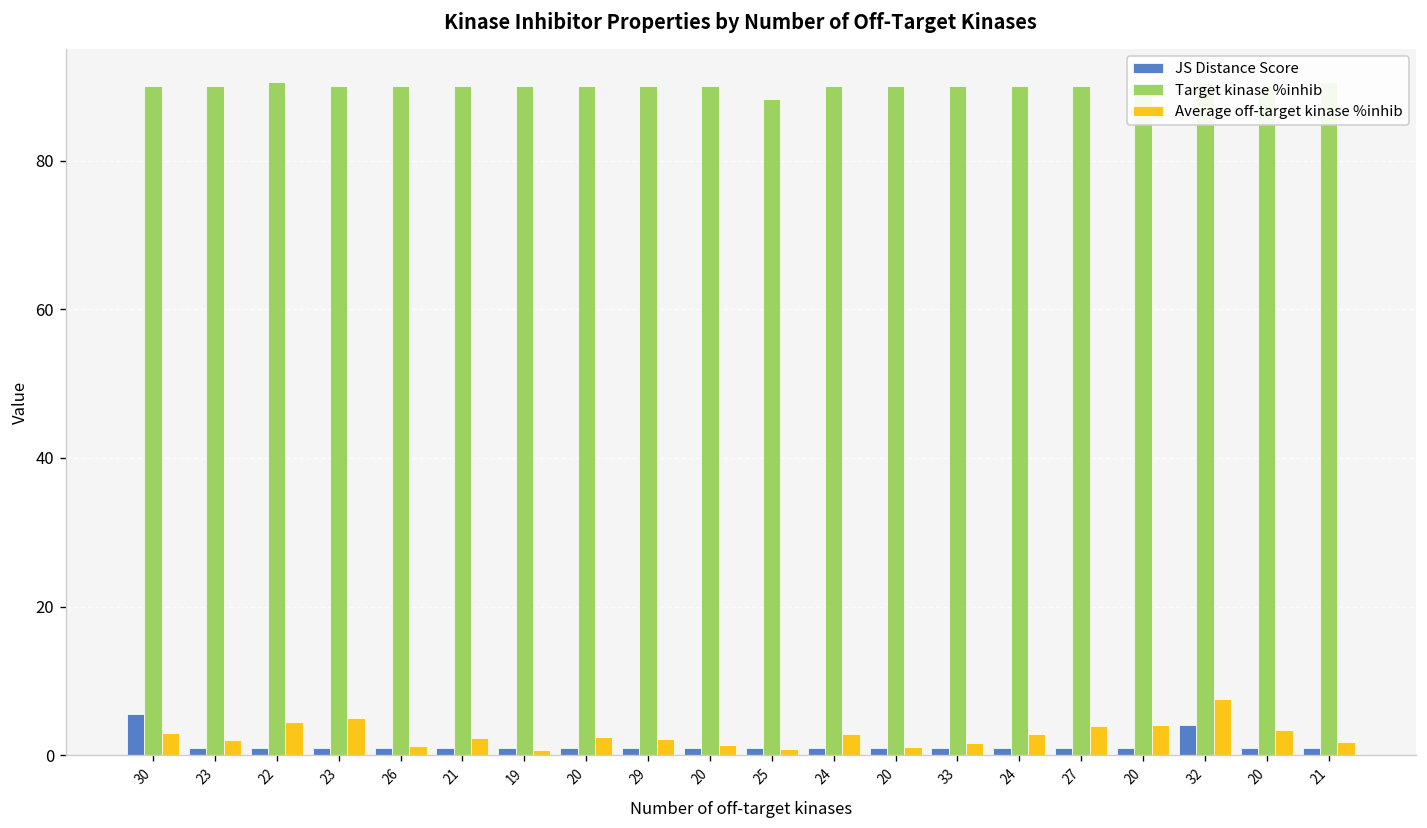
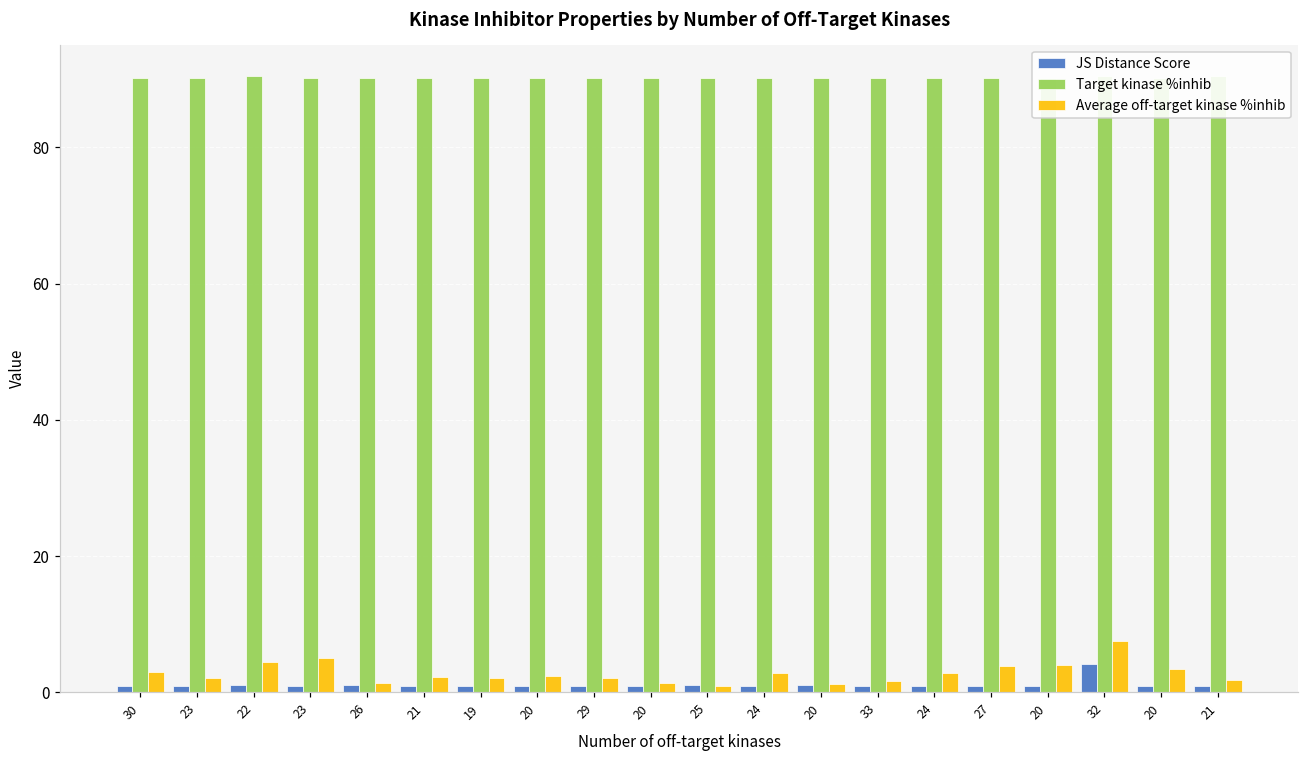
JS Distance Score, 30: 6 -> 1
Average off-target kinase %inhib, 19: 1 -> 2
Target kinase %inhib, 25: 88 -> 90
